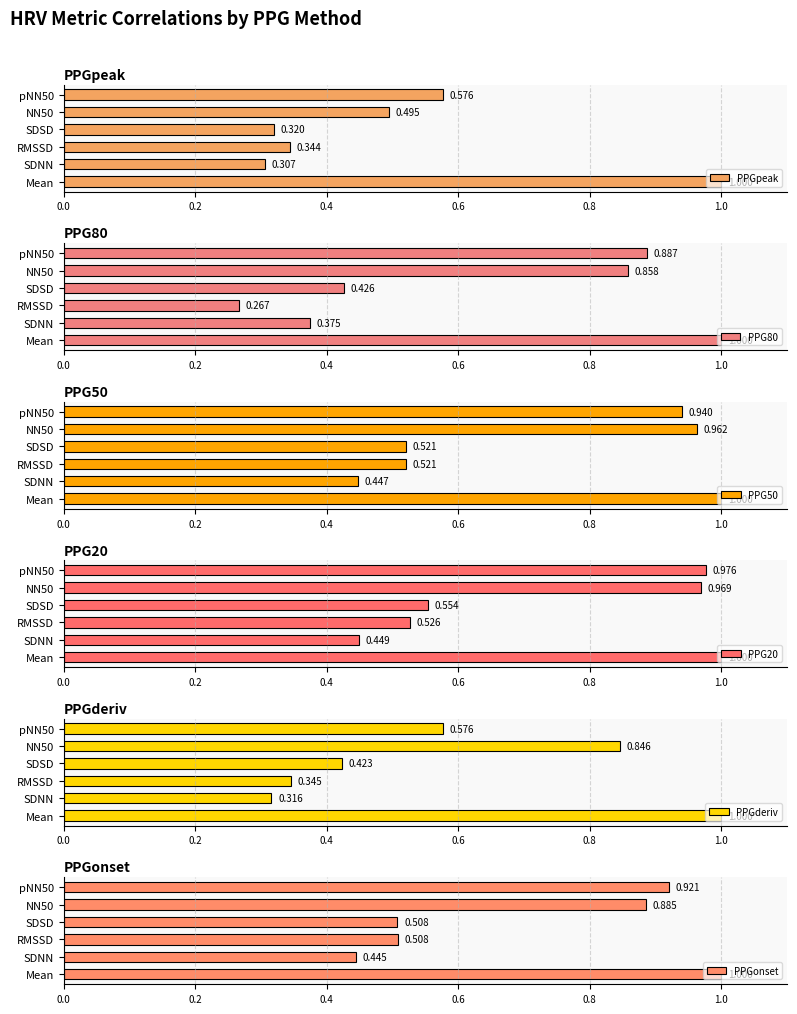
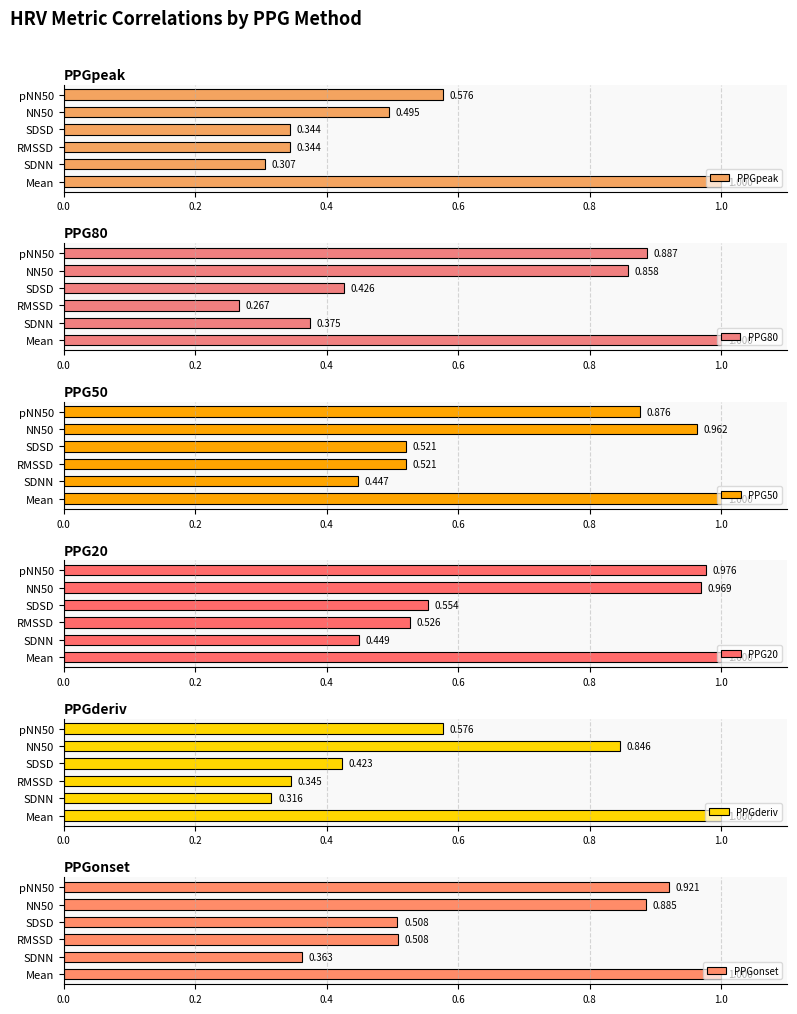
PPGpeak, SDSD: 0.320 -> 0.344
PPG50, pNN50: 0.940 -> 0.876
PPGonset, SDNN: 0.445 -> 0.363
